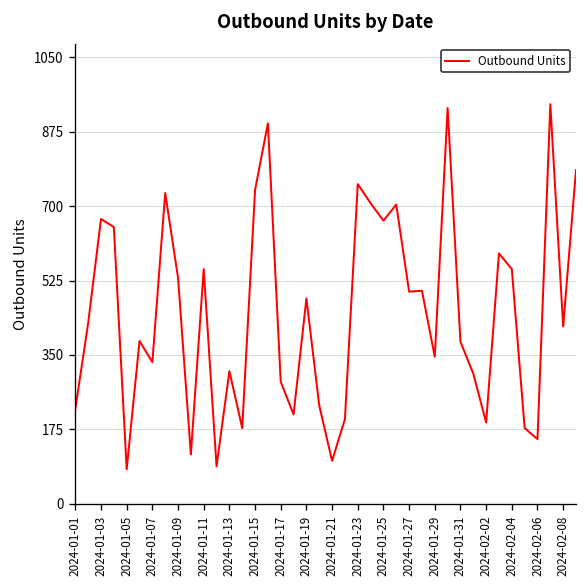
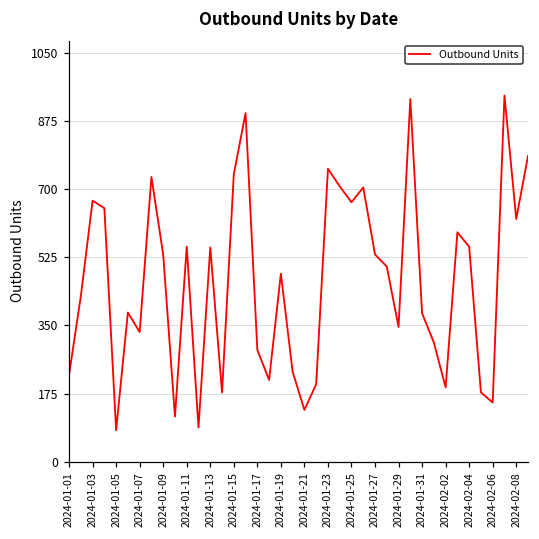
2024-01-13: 310 -> 550
2024-01-21: 100 -> 130
2024-01-27: 500 -> 530
2024-02-08: 420 -> 620
